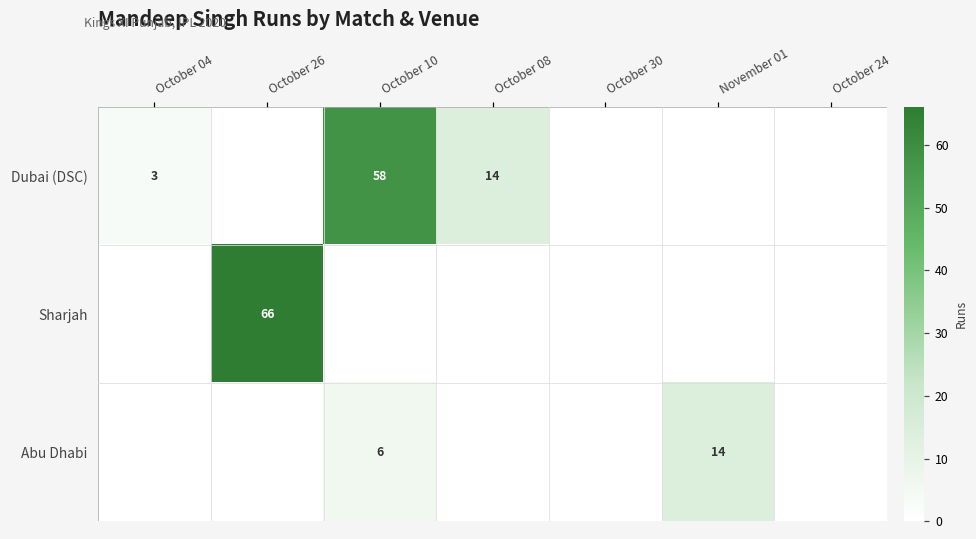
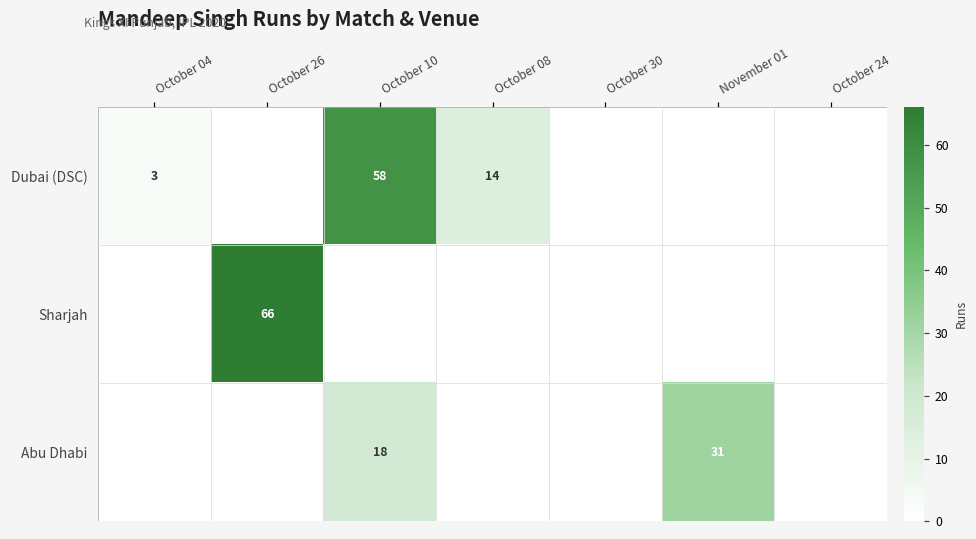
Abu Dhabi, October 10: 6 -> 18
Abu Dhabi, November 01: 14 -> 31
